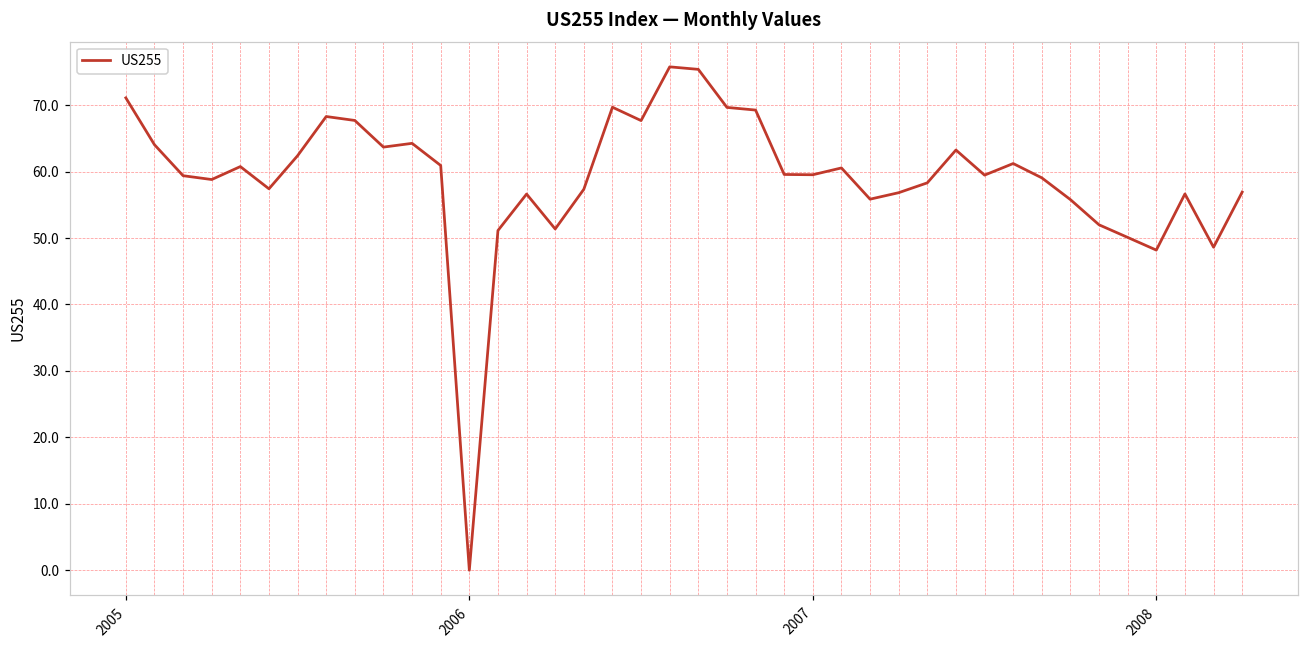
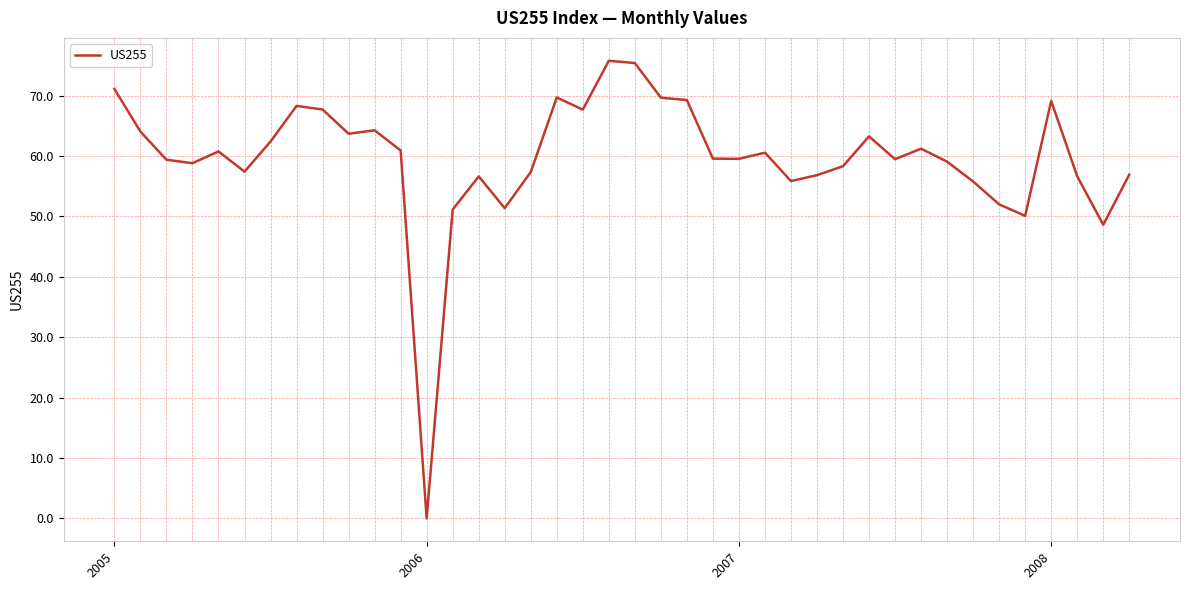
2008: 48 -> 69
